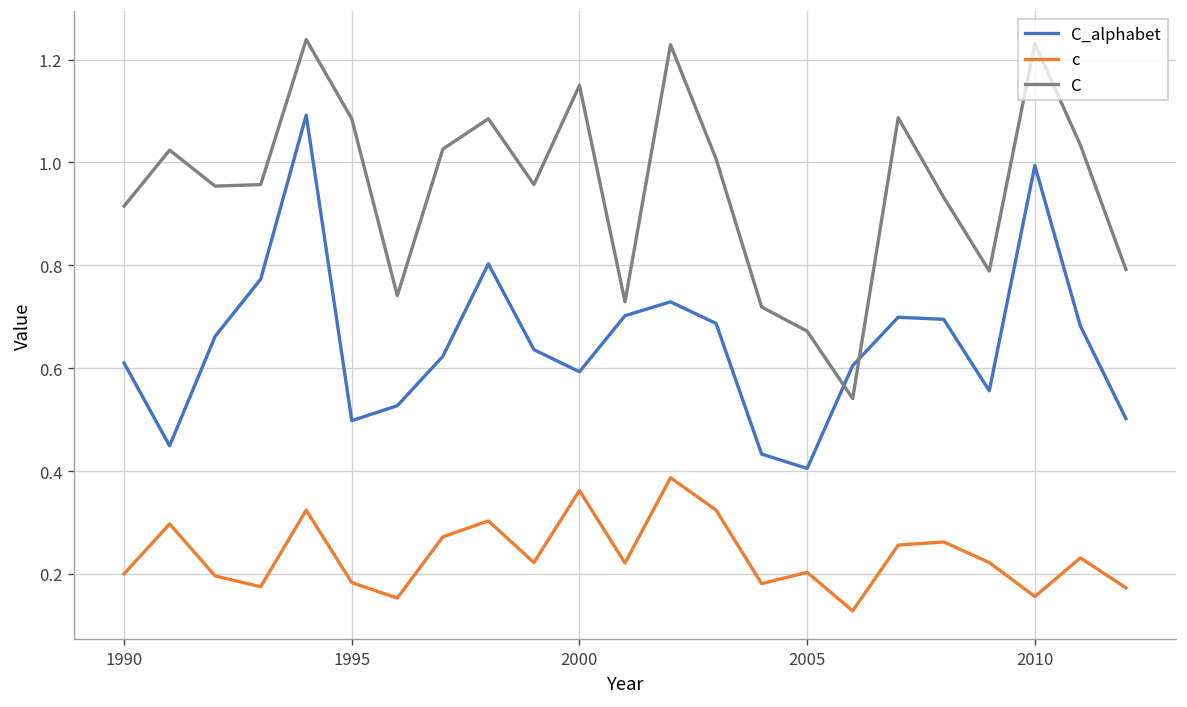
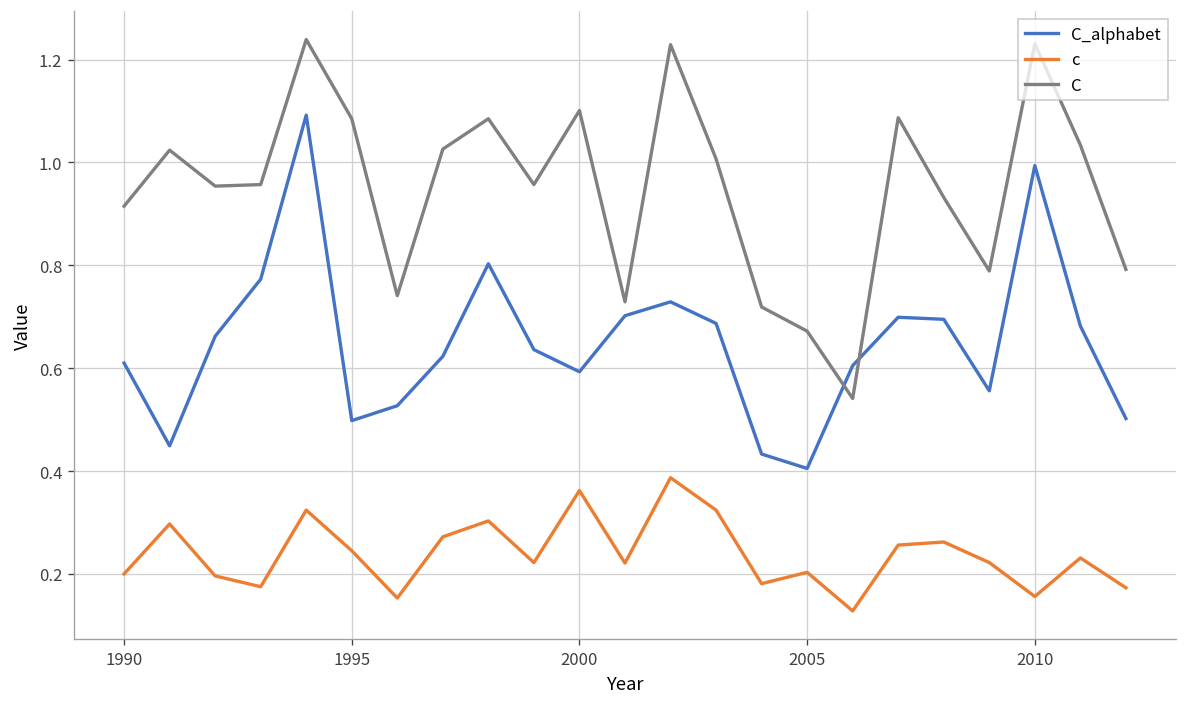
c, 1995: 0.18 -> 0.25
C, 2000: 1.15 -> 1.10
